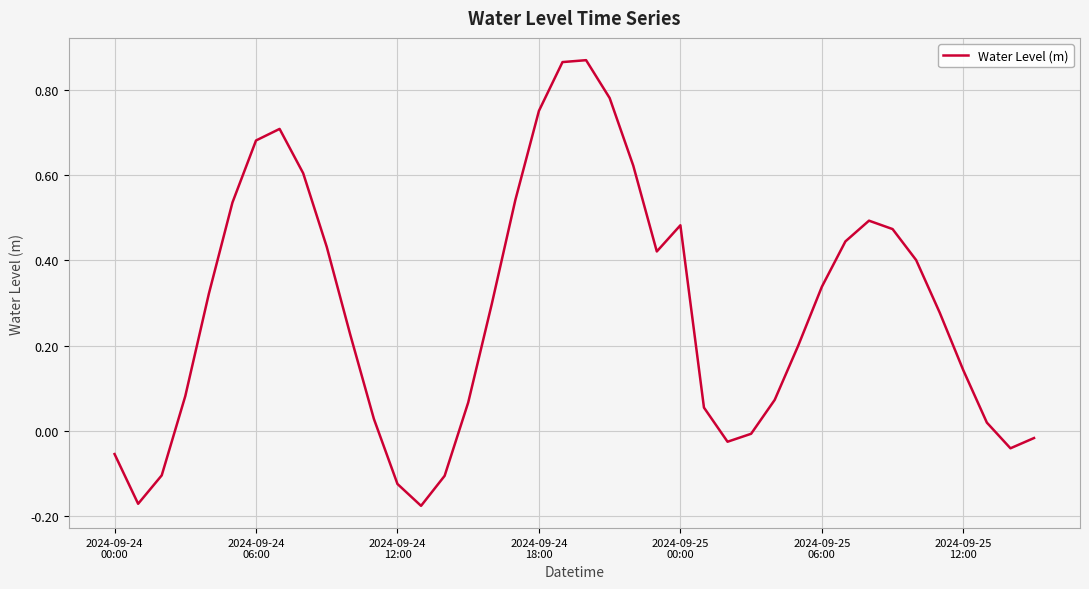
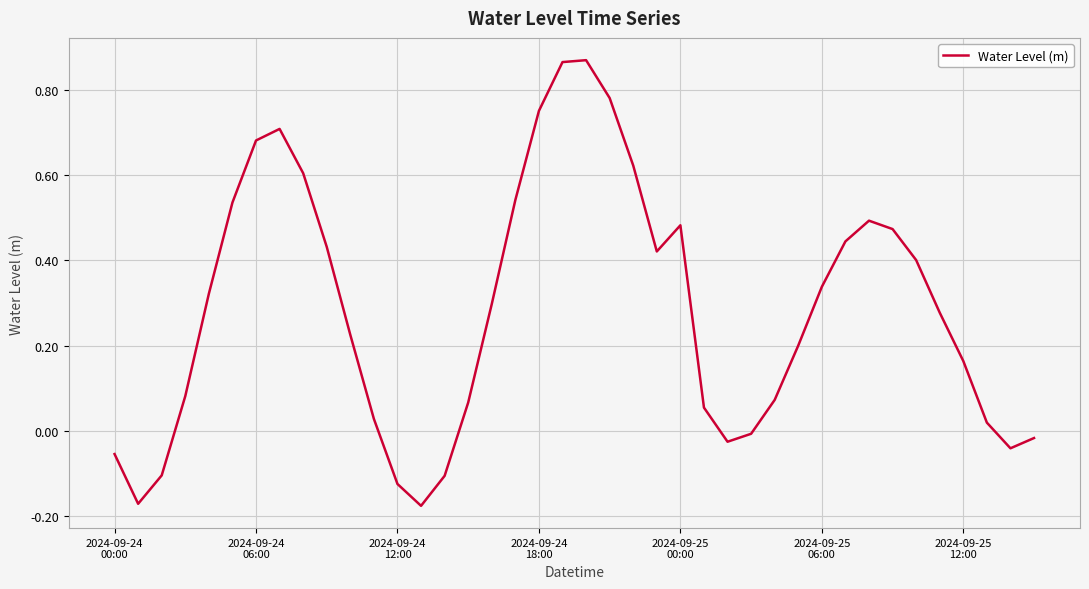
2024-09-25 12:00: 0.14 -> 0.16
